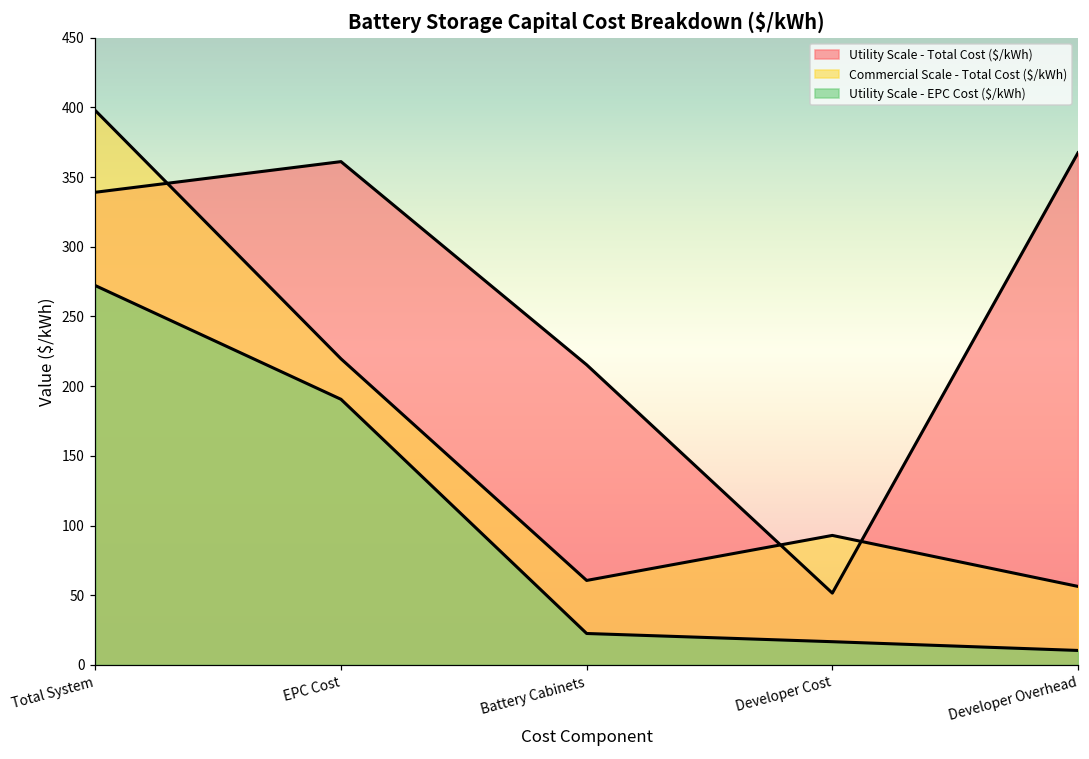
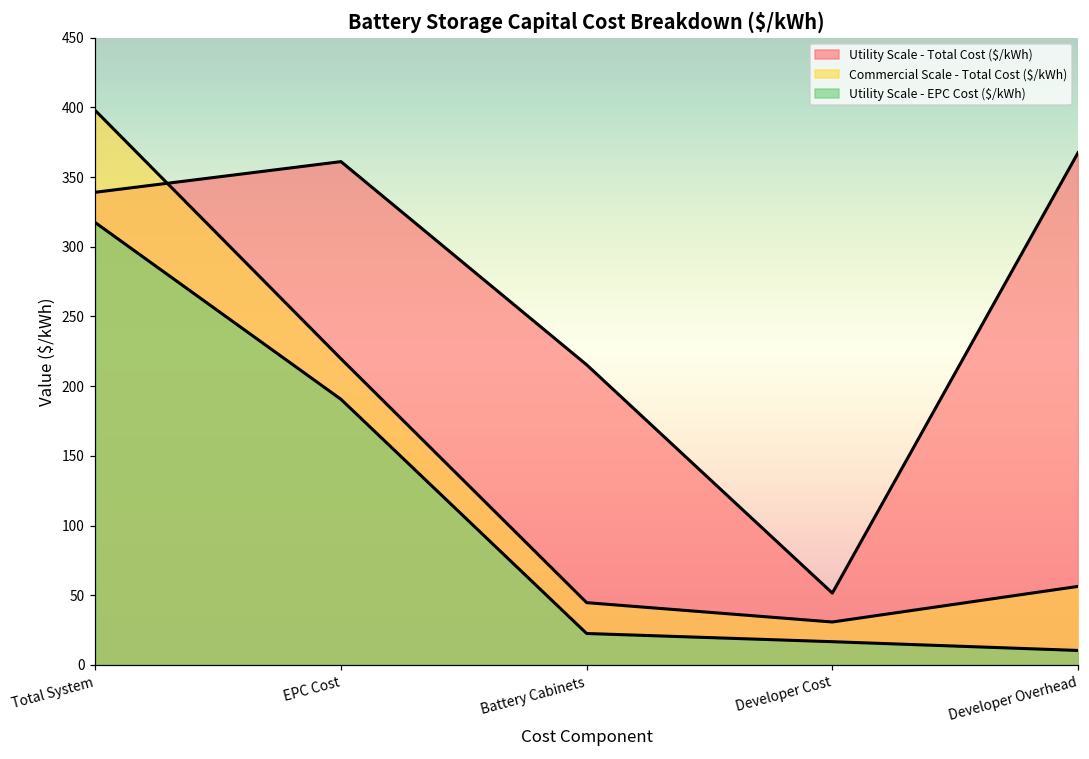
Utility Scale - EPC Cost ($/kWh), Total System: 272 -> 317
Commercial Scale - Total Cost ($/kWh), Battery Cabinets: 61 -> 45
Commercial Scale - Total Cost ($/kWh), Developer Cost: 93 -> 31
